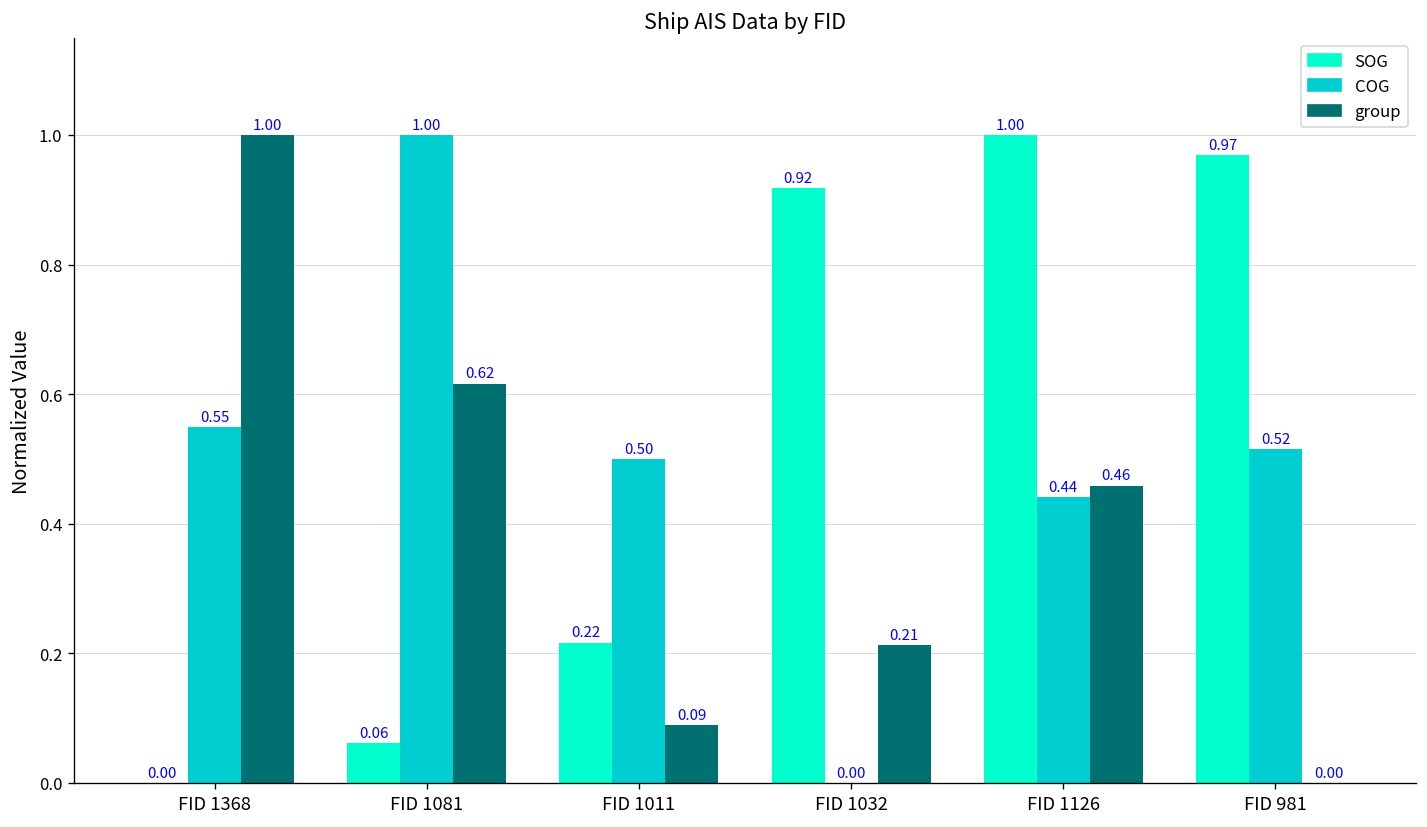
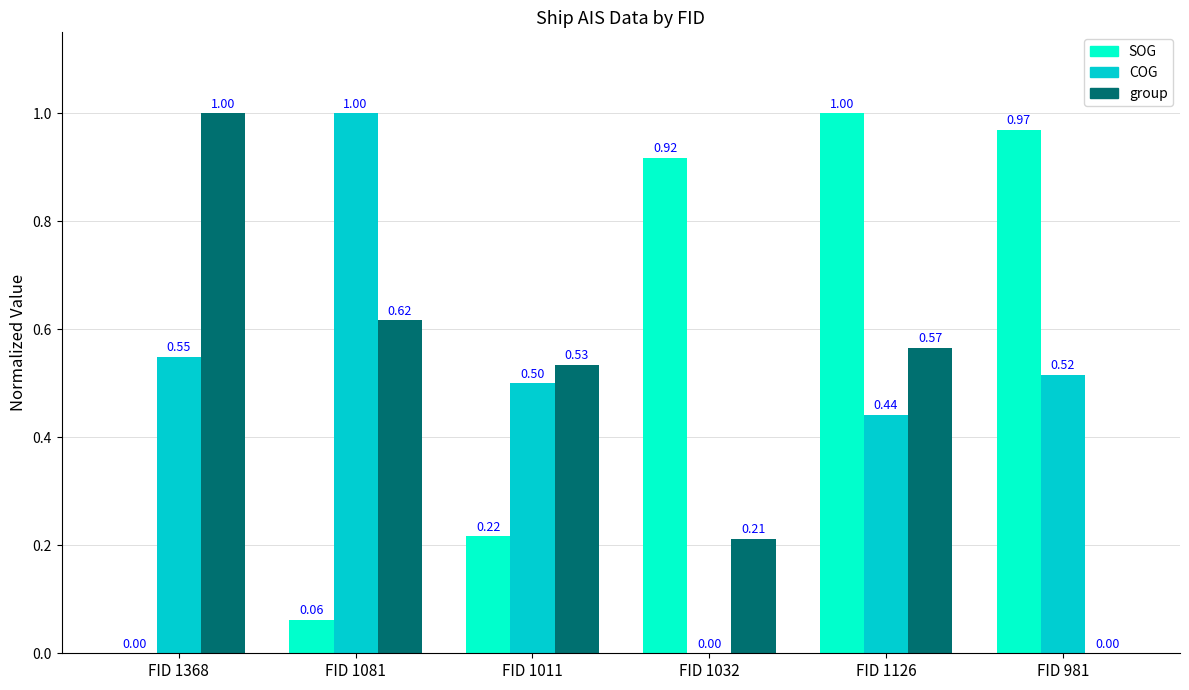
group, FID 1011: 0.09 -> 0.53
group, FID 1126: 0.46 -> 0.57
